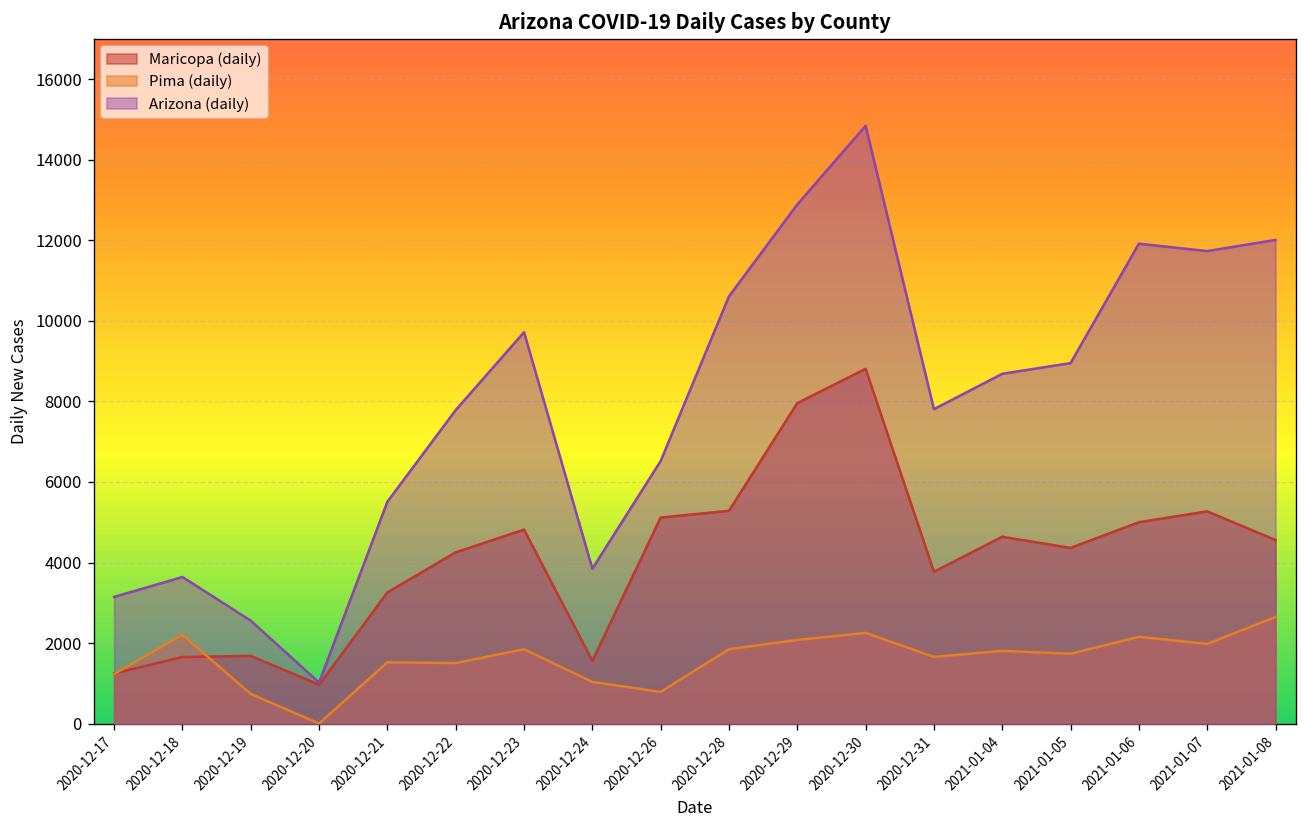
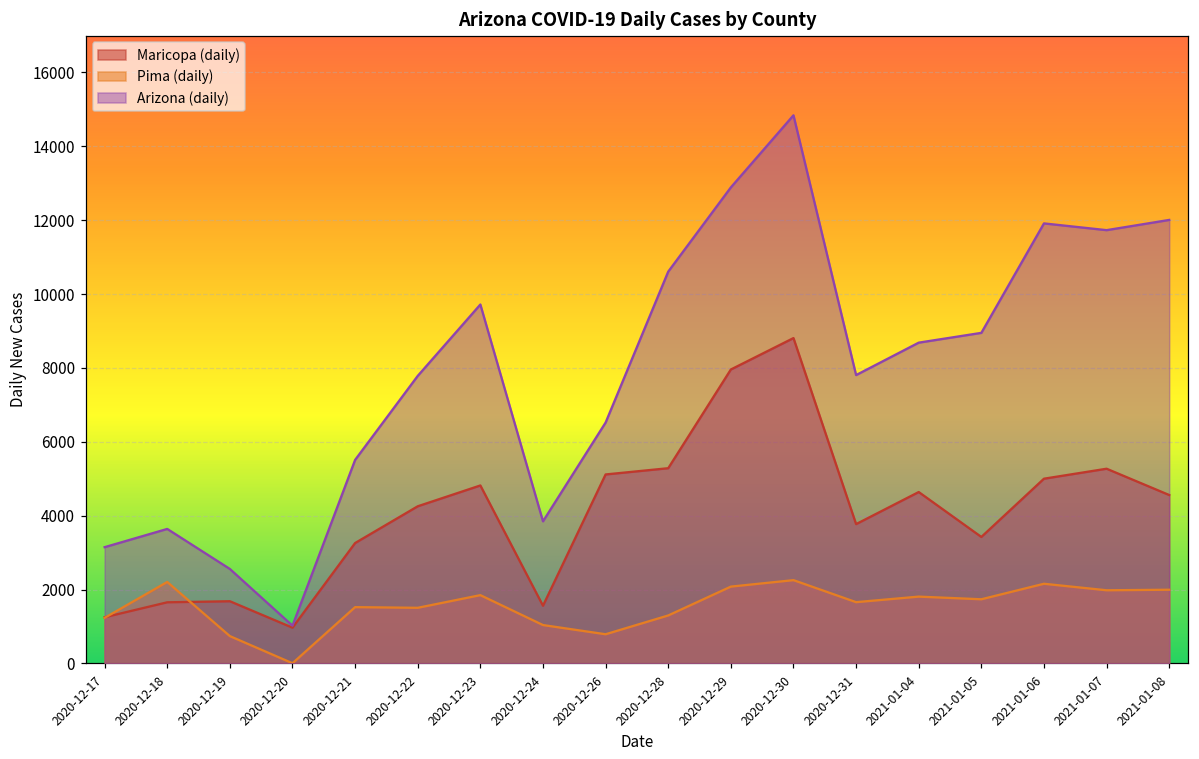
Pima (daily), 2020-12-28: 1800 -> 1300
Maricopa (daily), 2021-01-05: 4400 -> 3400
Pima (daily), 2021-01-08: 2700 -> 2000
